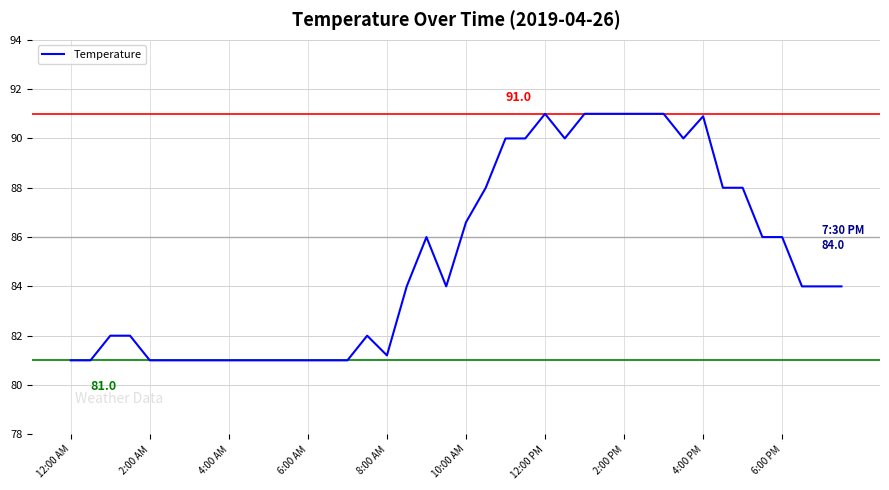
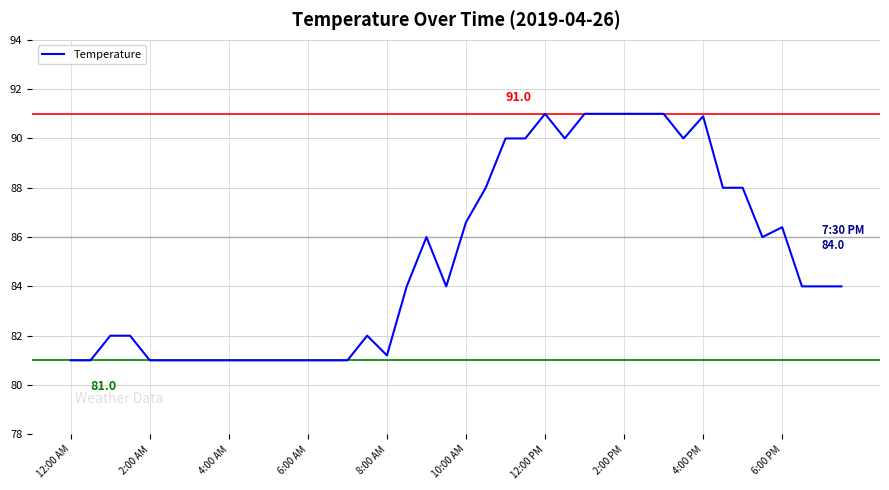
6:00 PM: 86.0 -> 86.4
